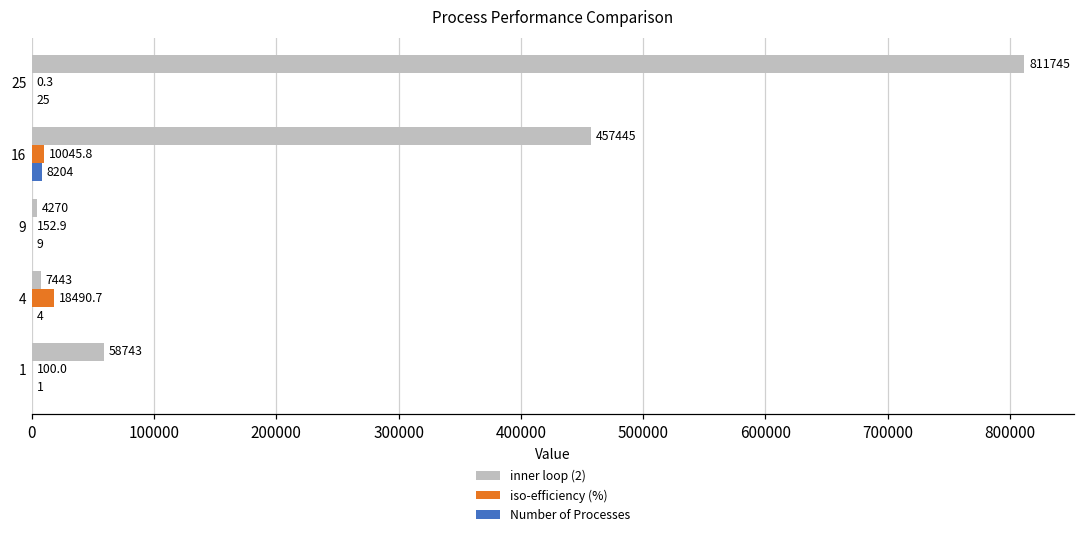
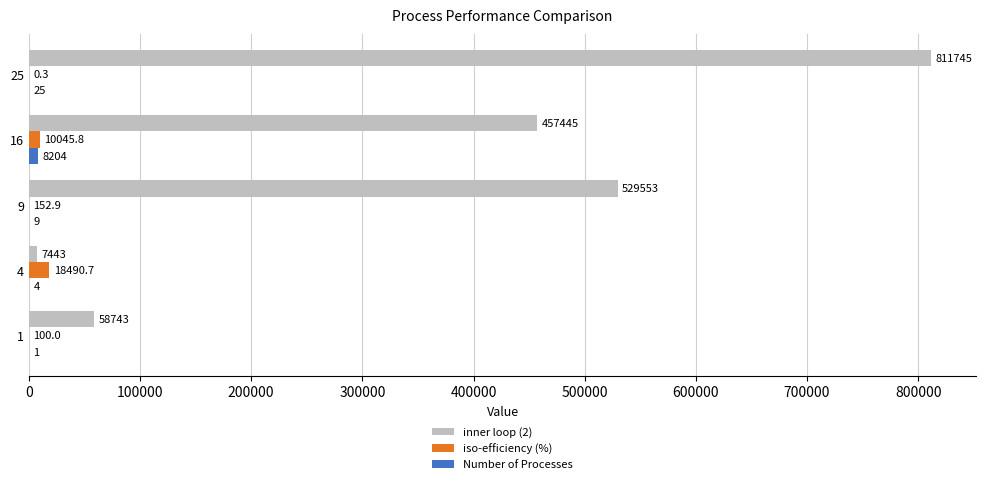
inner loop (2), 9: 4270 -> 529553
